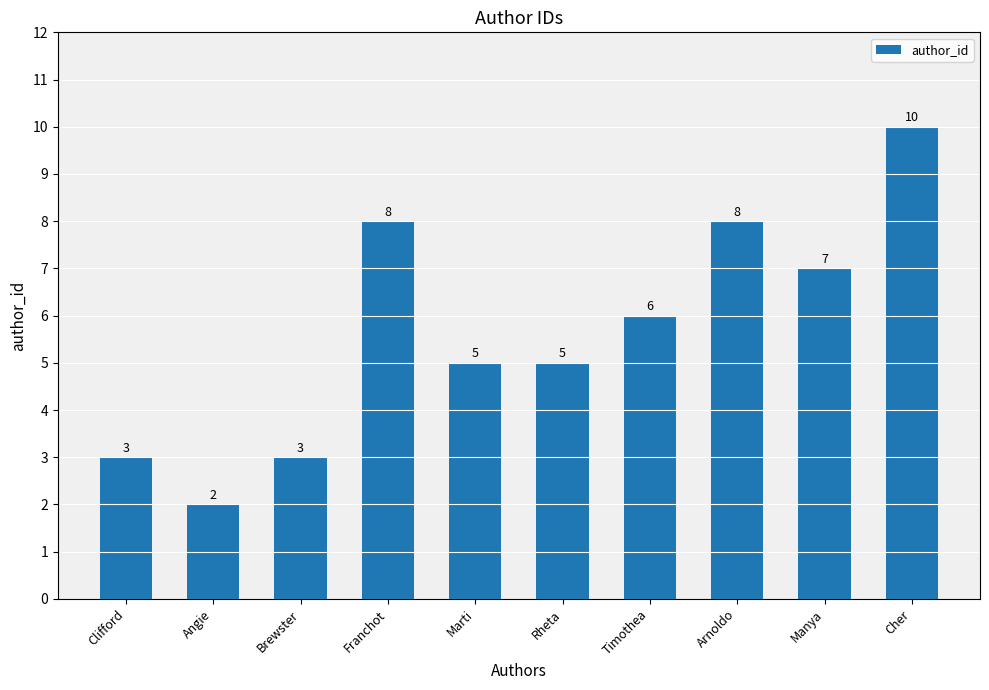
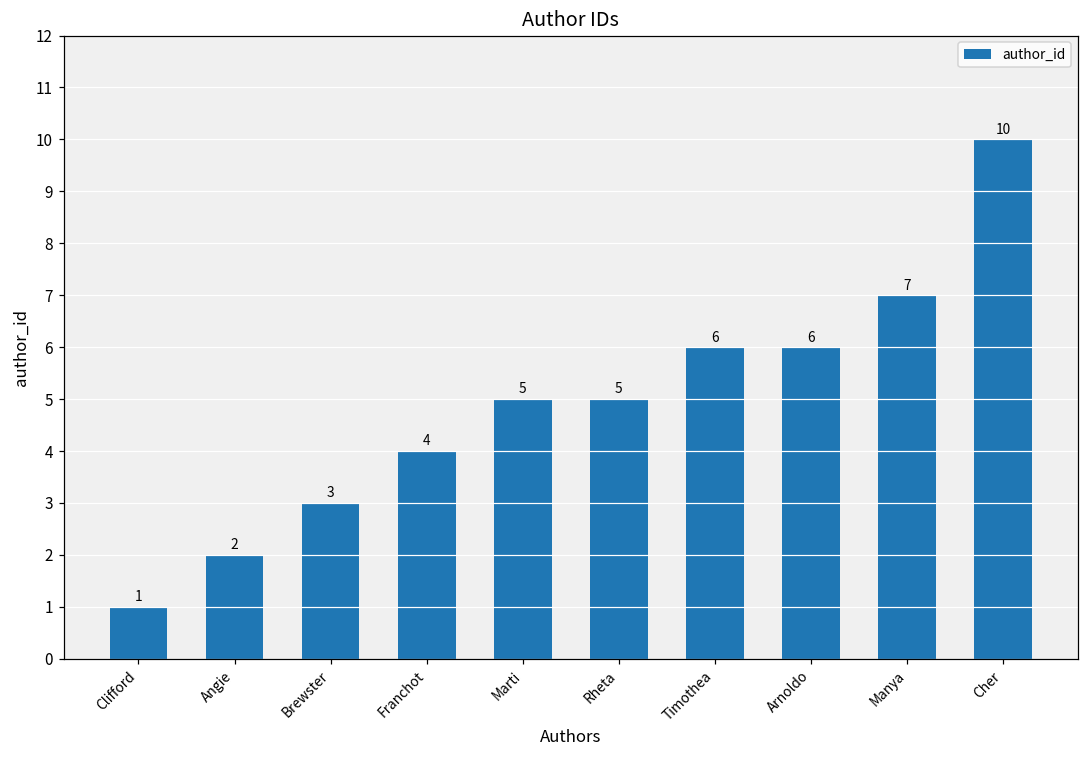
Clifford: 3 -> 1
Franchot: 8 -> 4
Arnoldo: 8 -> 6
